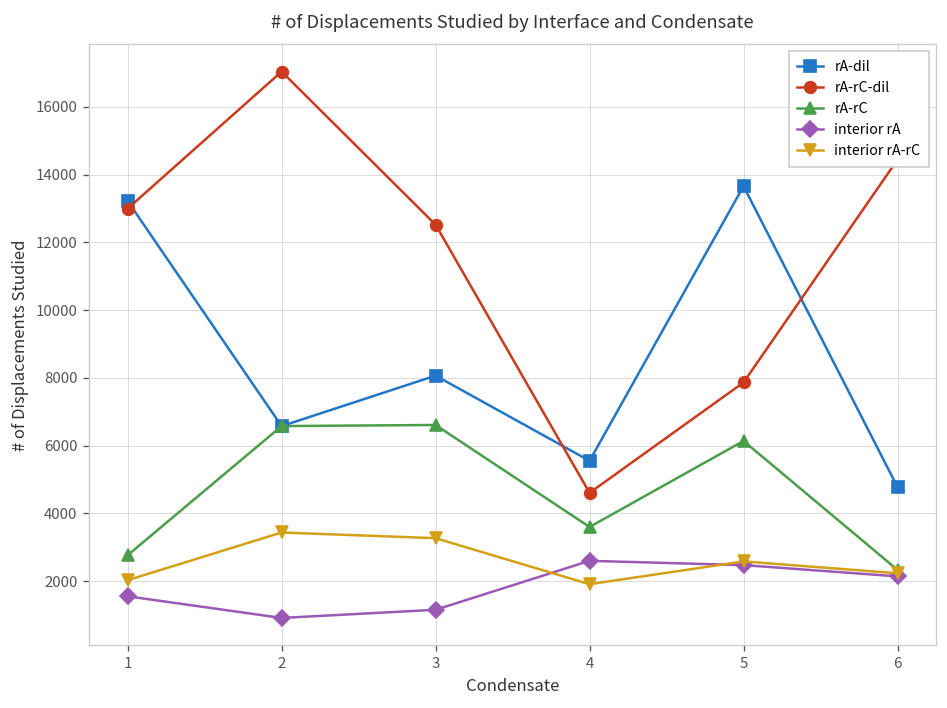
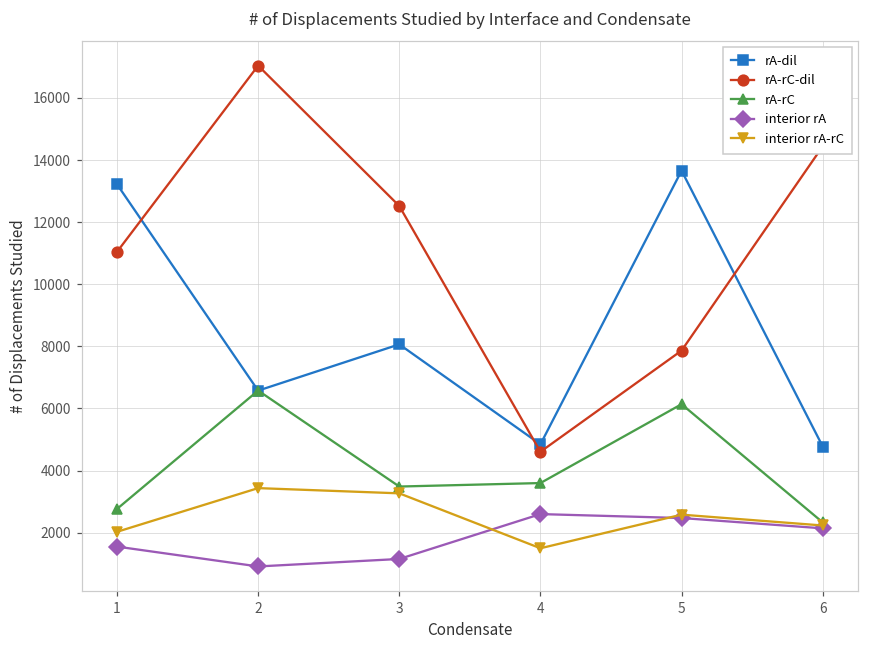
rA-rC-dil, 1: 13000 -> 11000
rA-rC, 3: 6600 -> 3500
rA-dil, 4: 5600 -> 4800
interior rA-rC, 4: 1900 -> 1500
